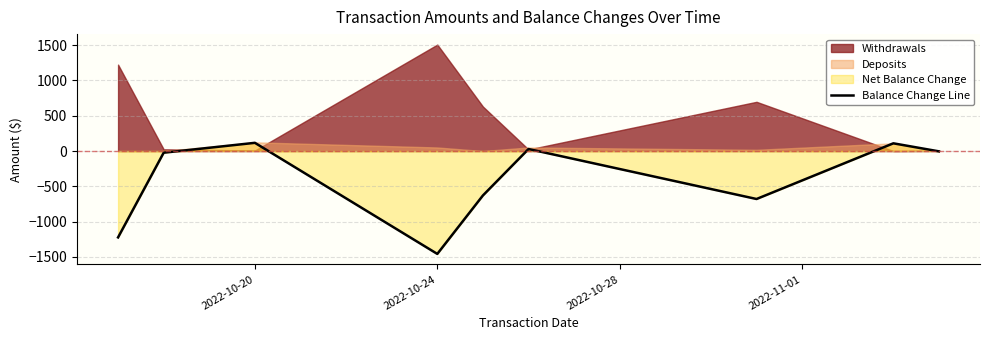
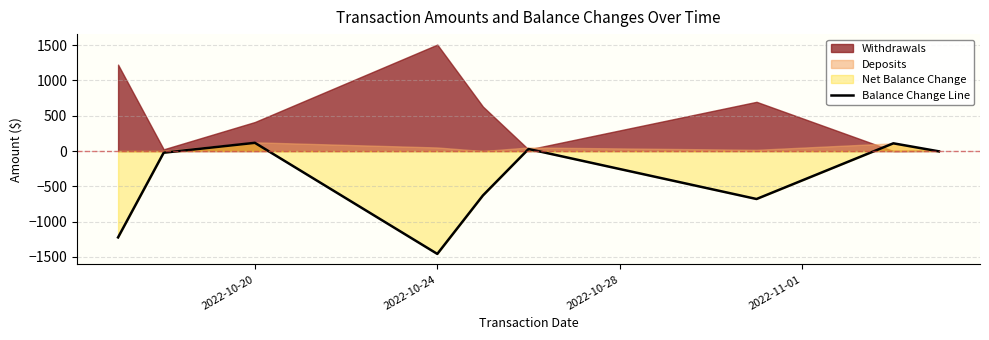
Withdrawals, 2022-10-20: 0 -> 400
